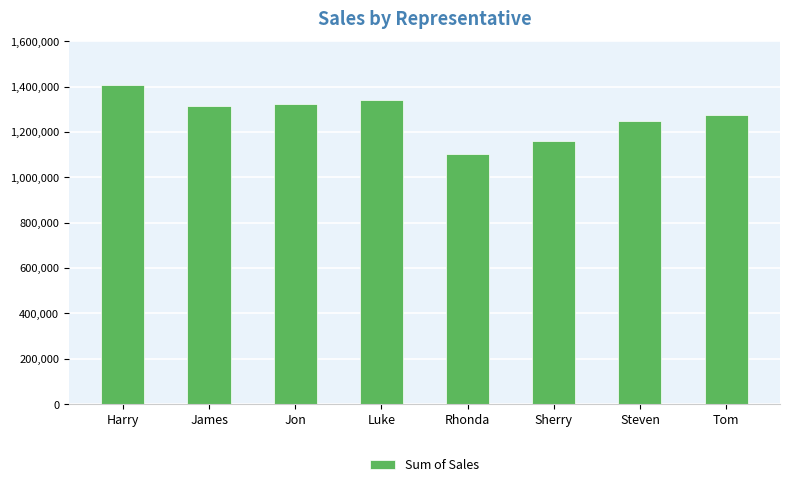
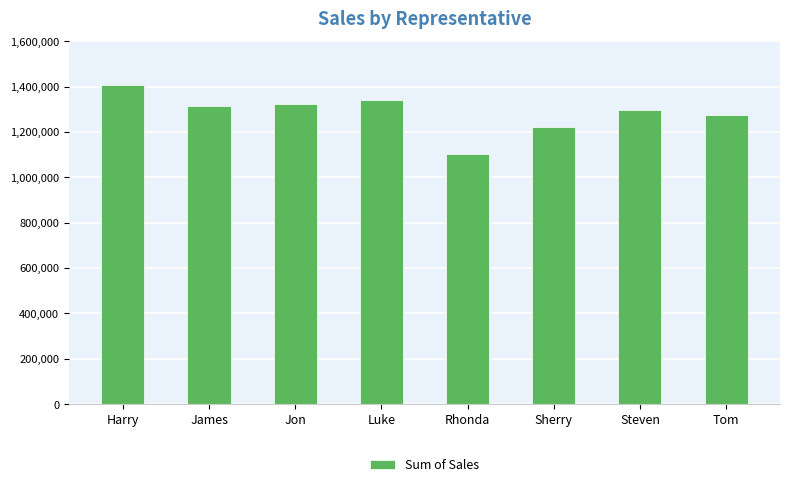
Sherry: 1,160,000 -> 1,220,000
Steven: 1,250,000 -> 1,300,000
